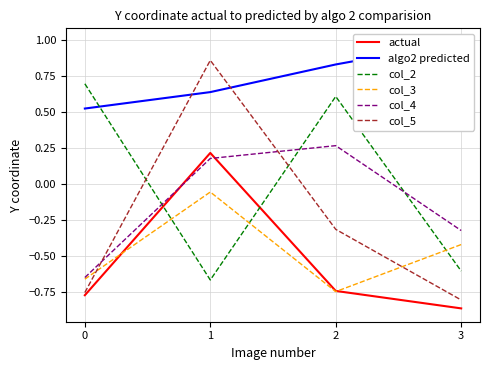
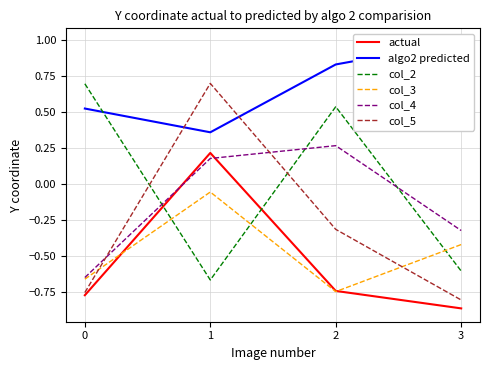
algo2 predicted, 1: 0.64 -> 0.36
col_5, 1: 0.86 -> 0.70
col_2, 2: 0.61 -> 0.53
